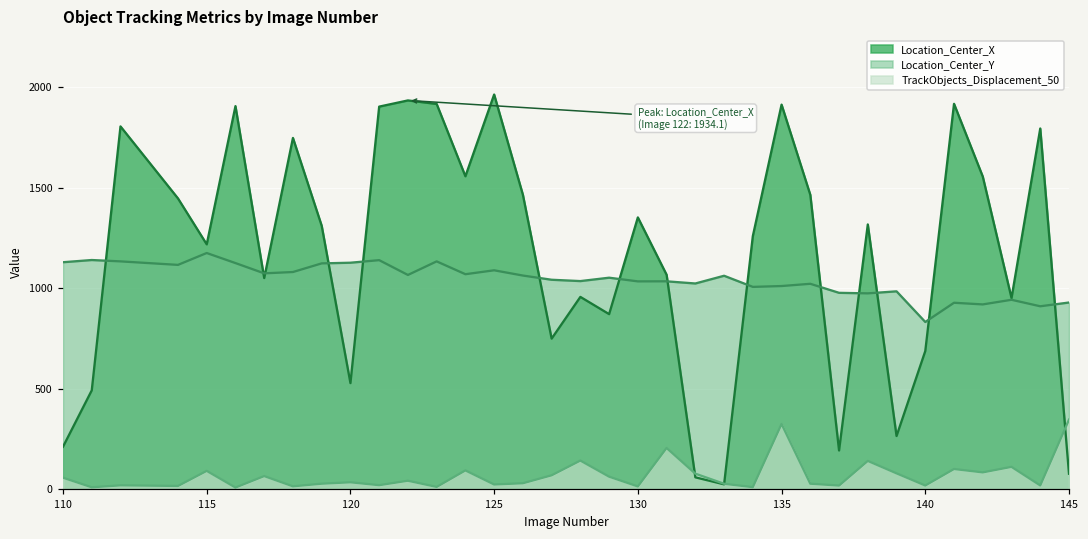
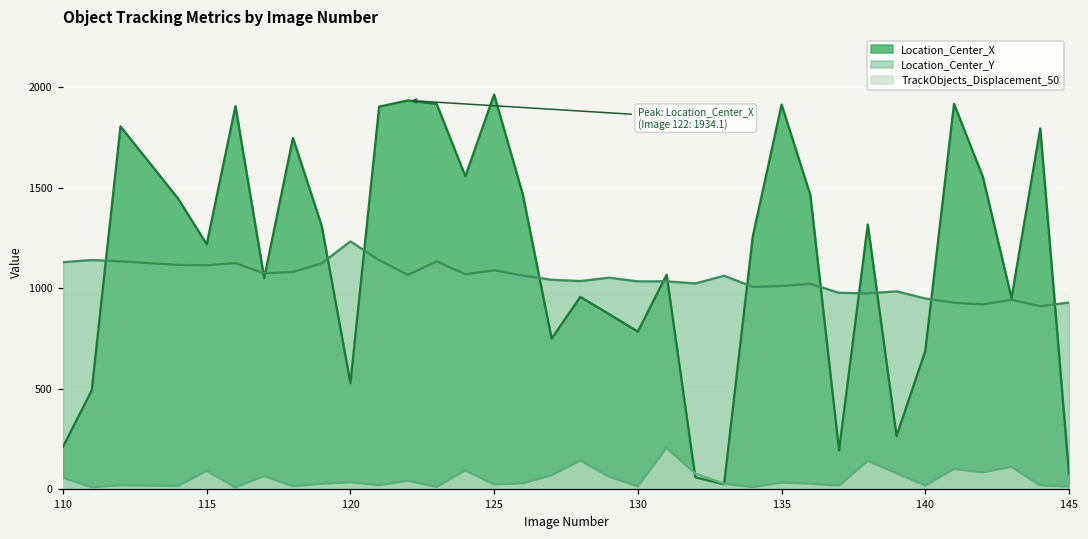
Location_Center_Y, 115: 1180 -> 1110
Location_Center_Y, 120: 1130 -> 1230
Location_Center_X, 130: 1350 -> 780
TrackObjects_Displacement_50, 135: 320 -> 30
Location_Center_Y, 140: 830 -> 950
TrackObjects_Displacement_50, 145: 350 -> 10
